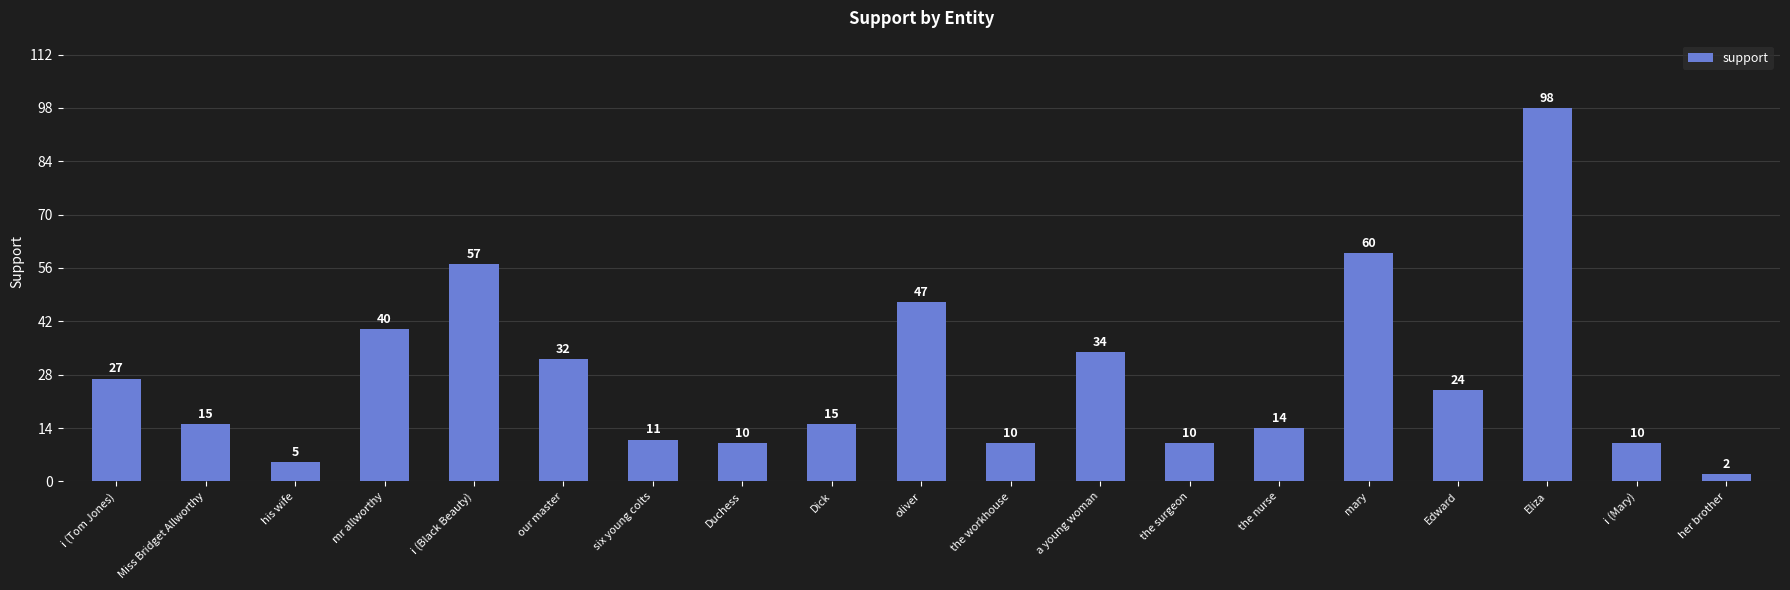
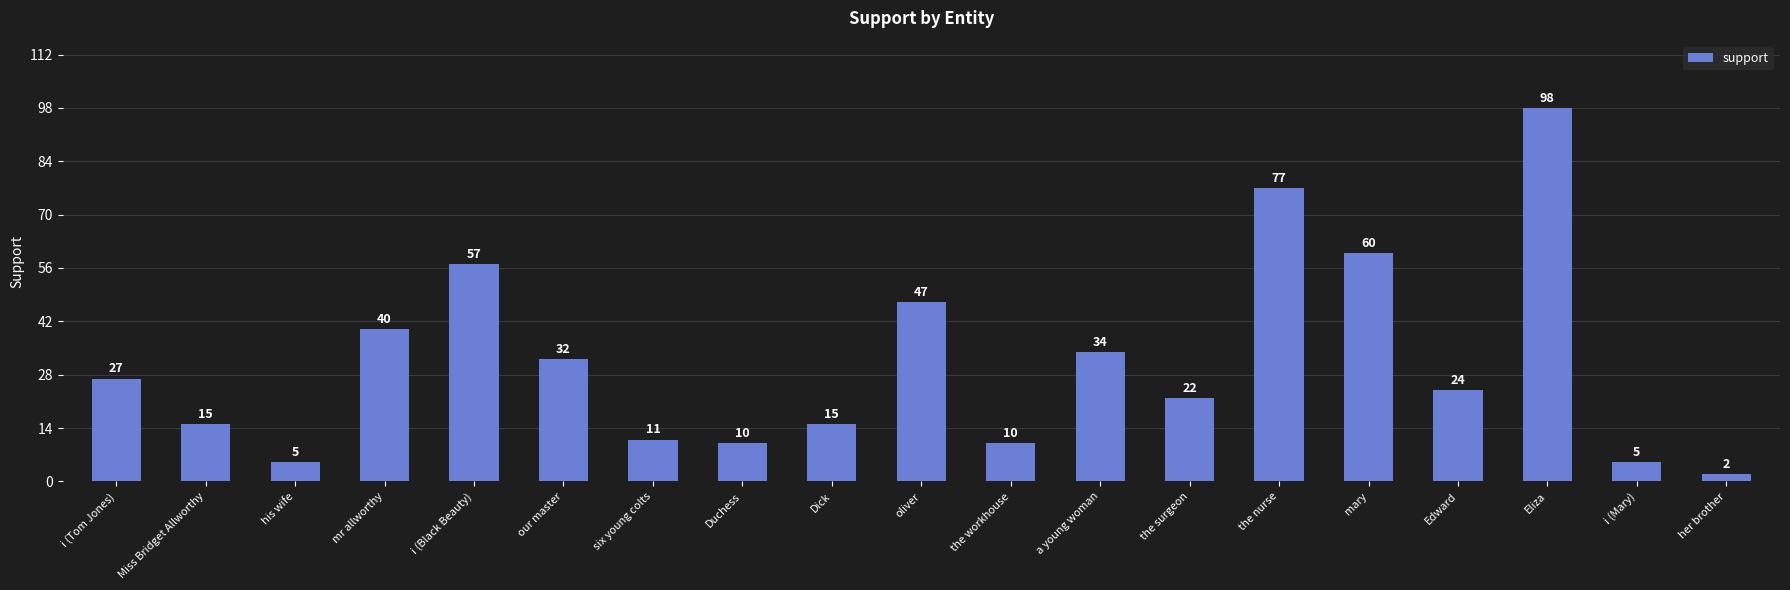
the surgeon: 10 -> 22
the nurse: 14 -> 77
i (Mary): 10 -> 5
